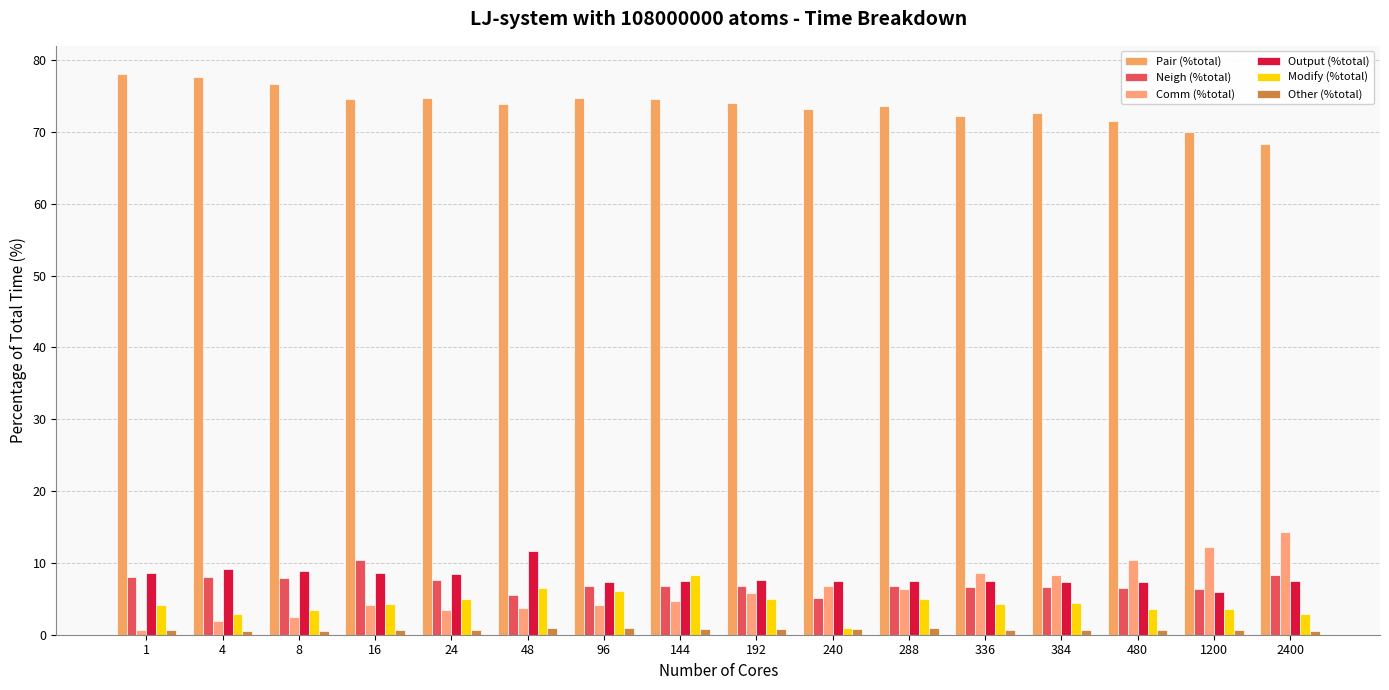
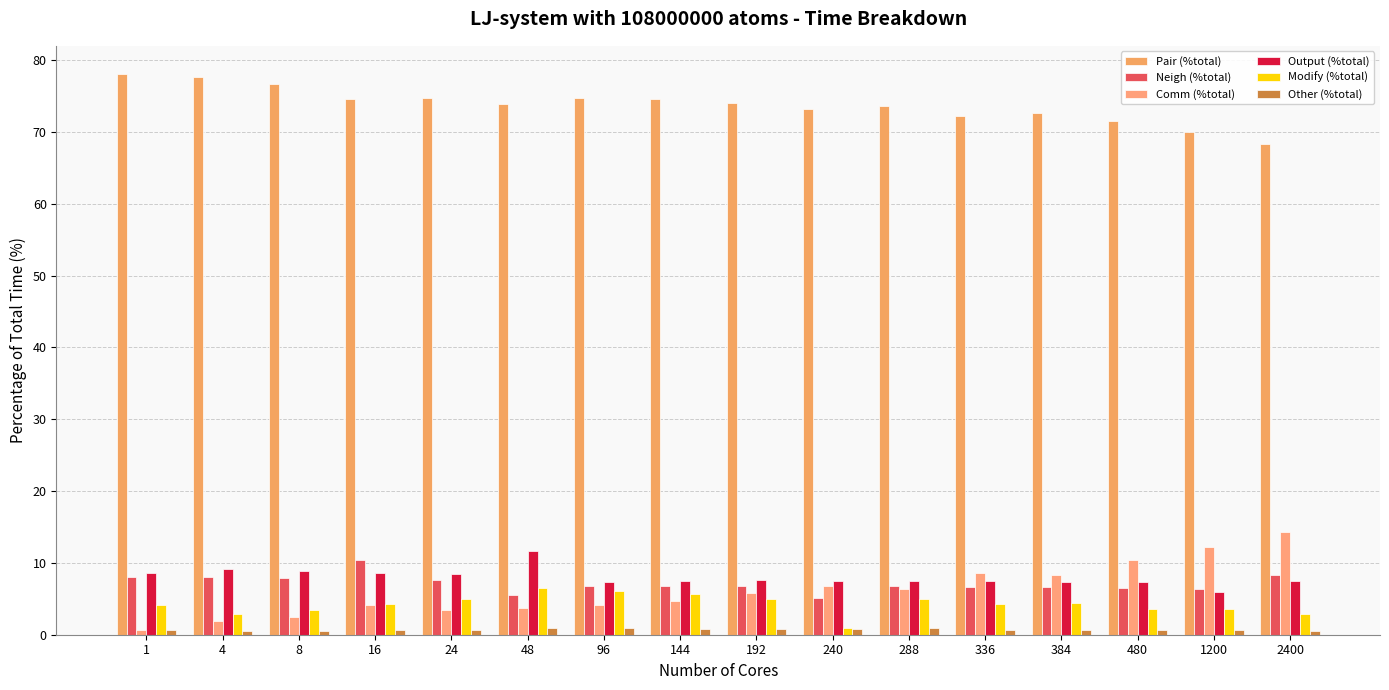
Modify (%total), 144: 8 -> 6
